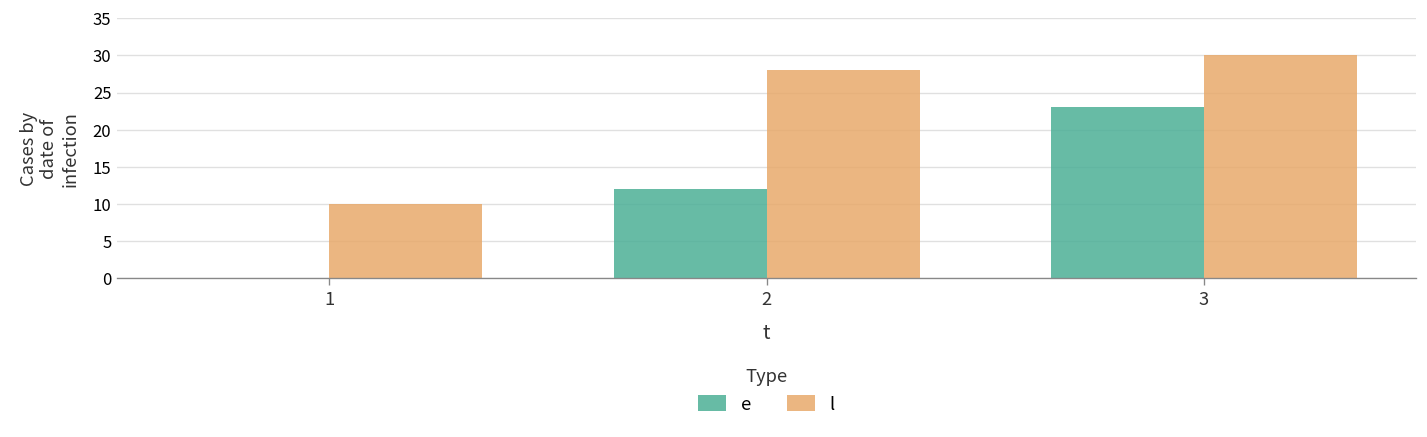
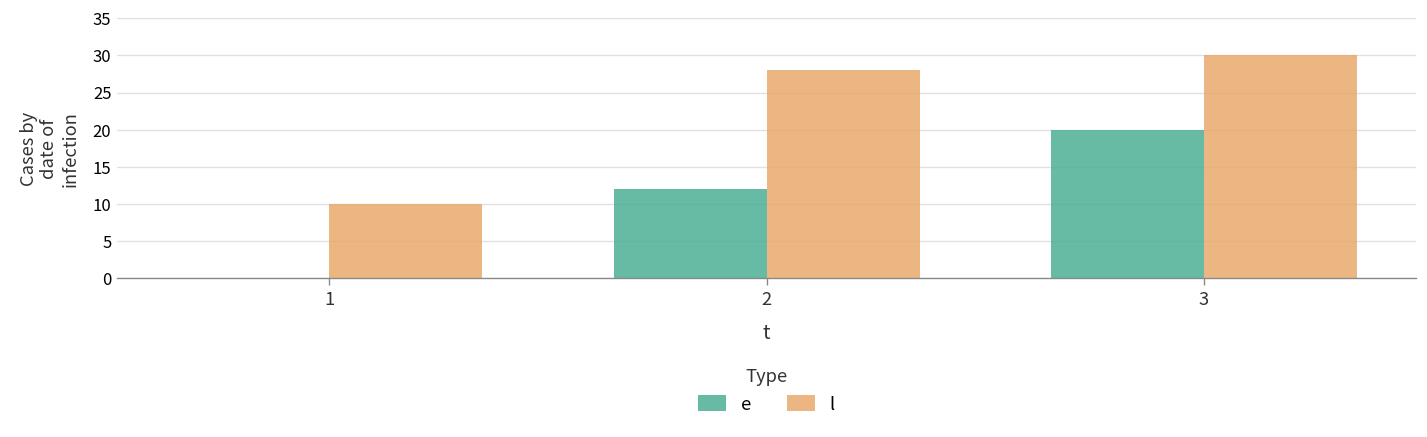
e, 3: 23 -> 20
